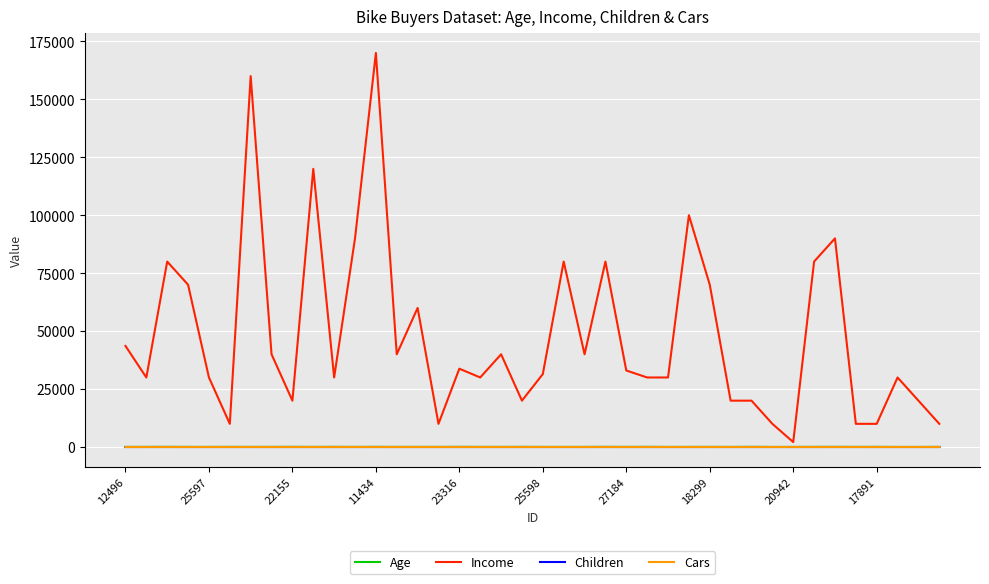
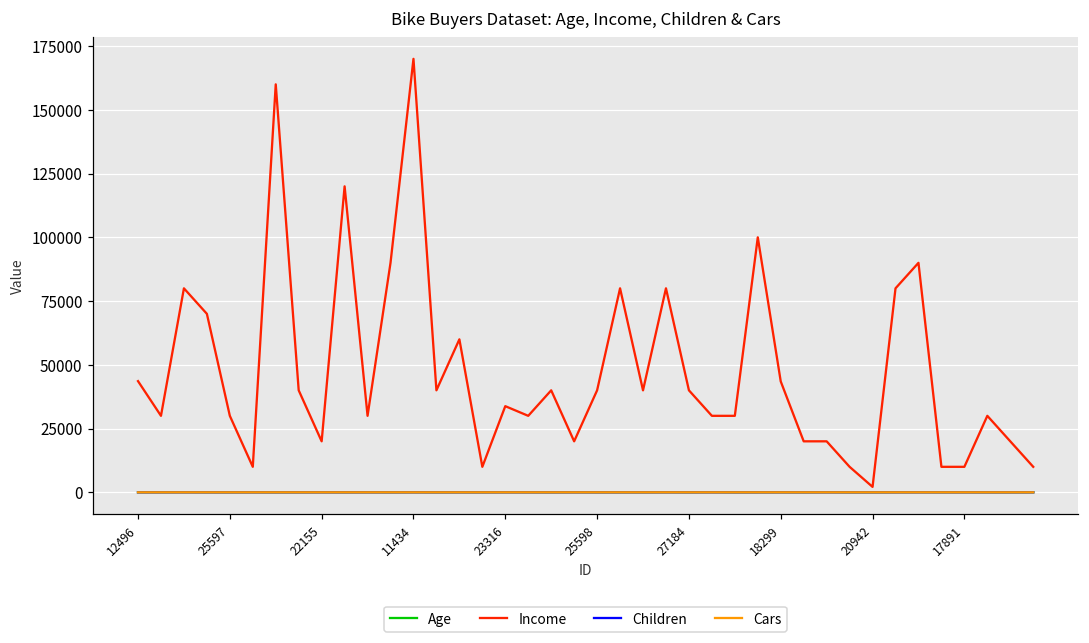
Income, 25598: 31000 -> 40000
Income, 27184: 33000 -> 40000
Income, 18299: 70000 -> 43000
